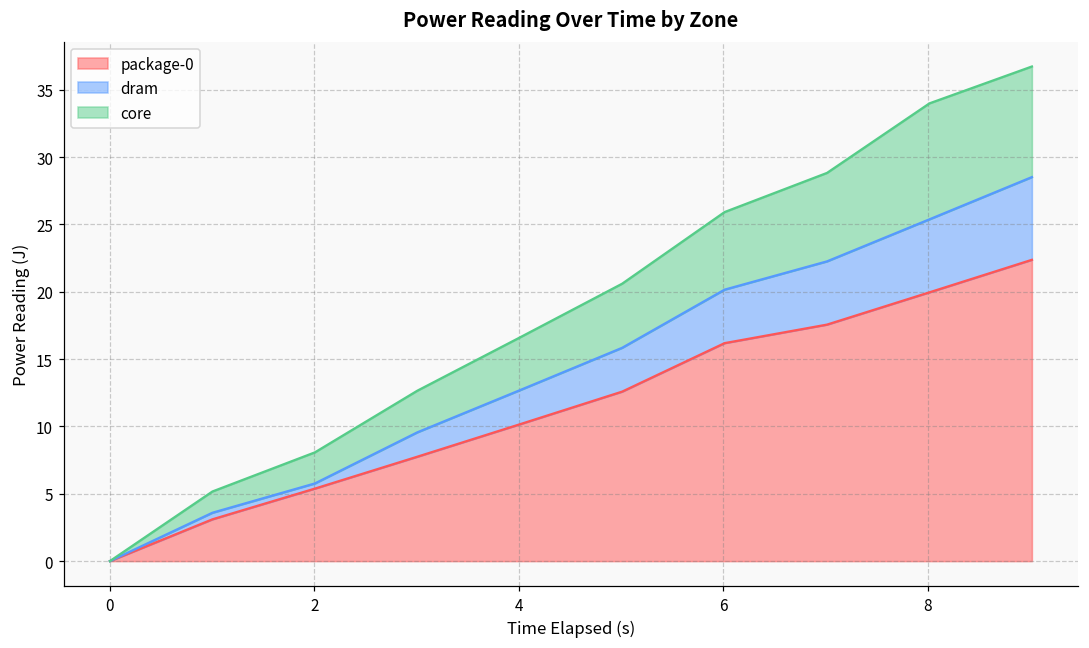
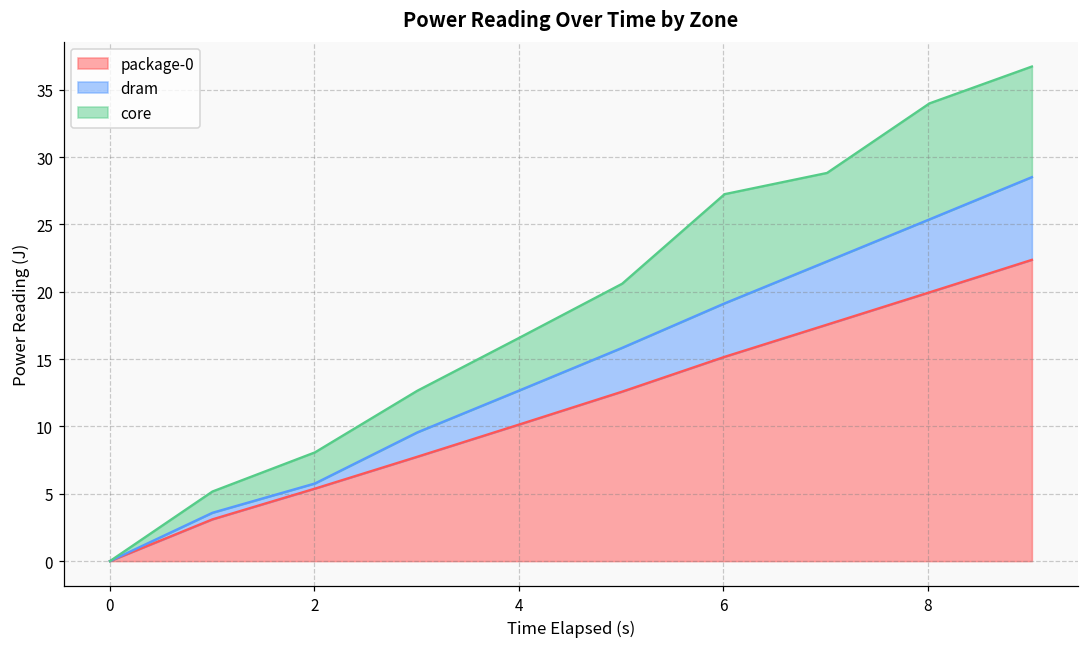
package-0, 6: 16.2 -> 15.2
core, 6: 5.8 -> 8.1
